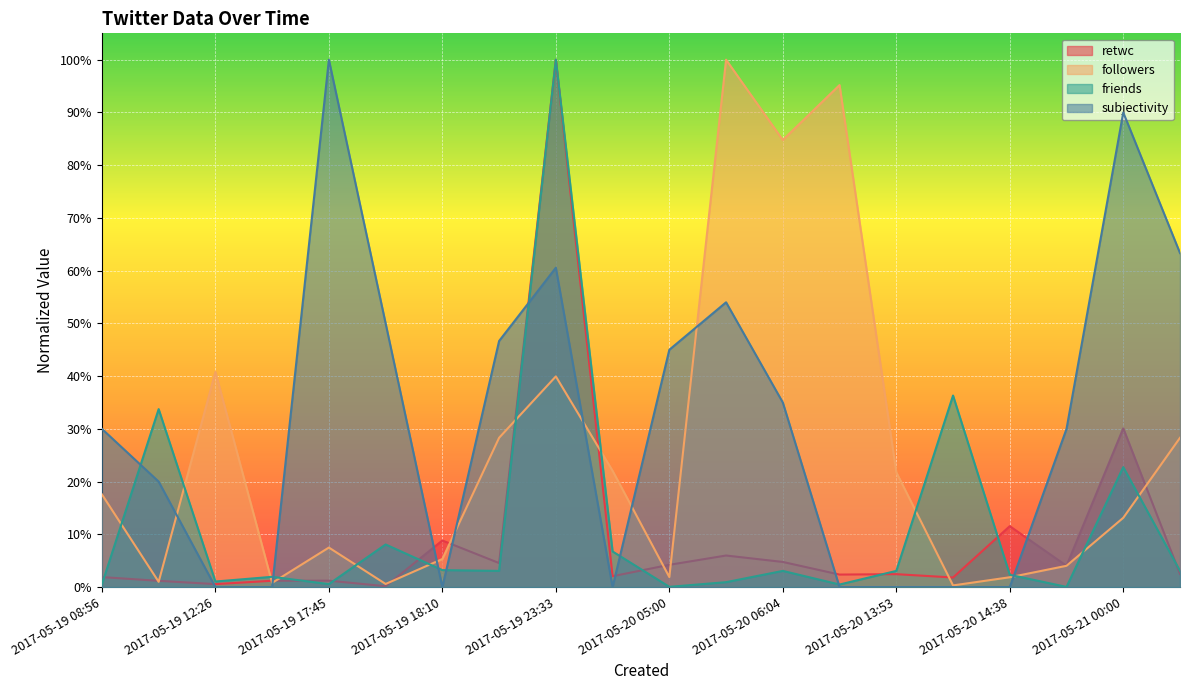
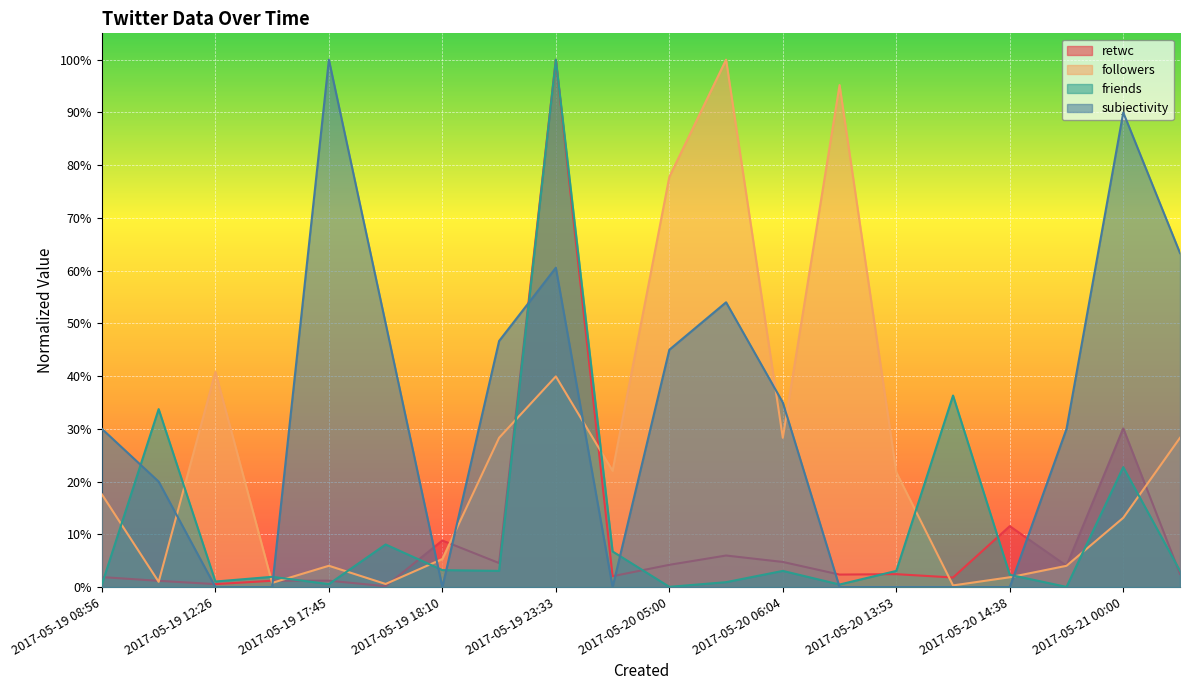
followers, 2017-05-19 17:45: 7% -> 4%
followers, 2017-05-20 05:00: 2% -> 78%
followers, 2017-05-20 06:04: 85% -> 28%
